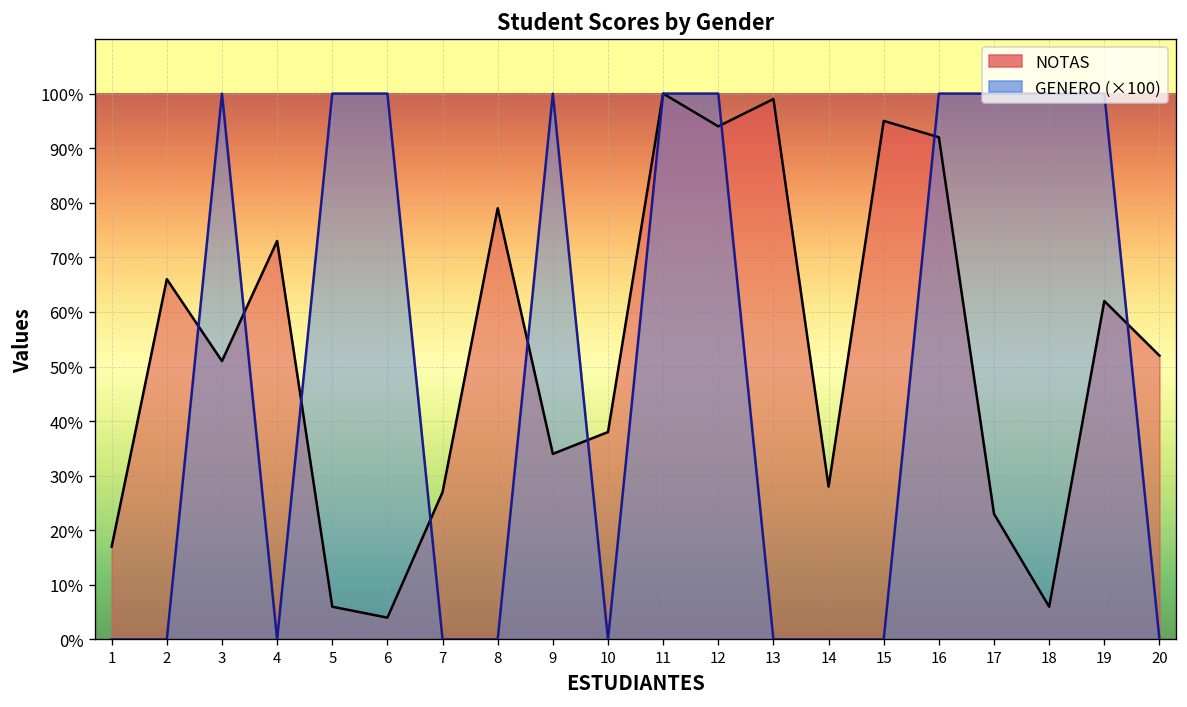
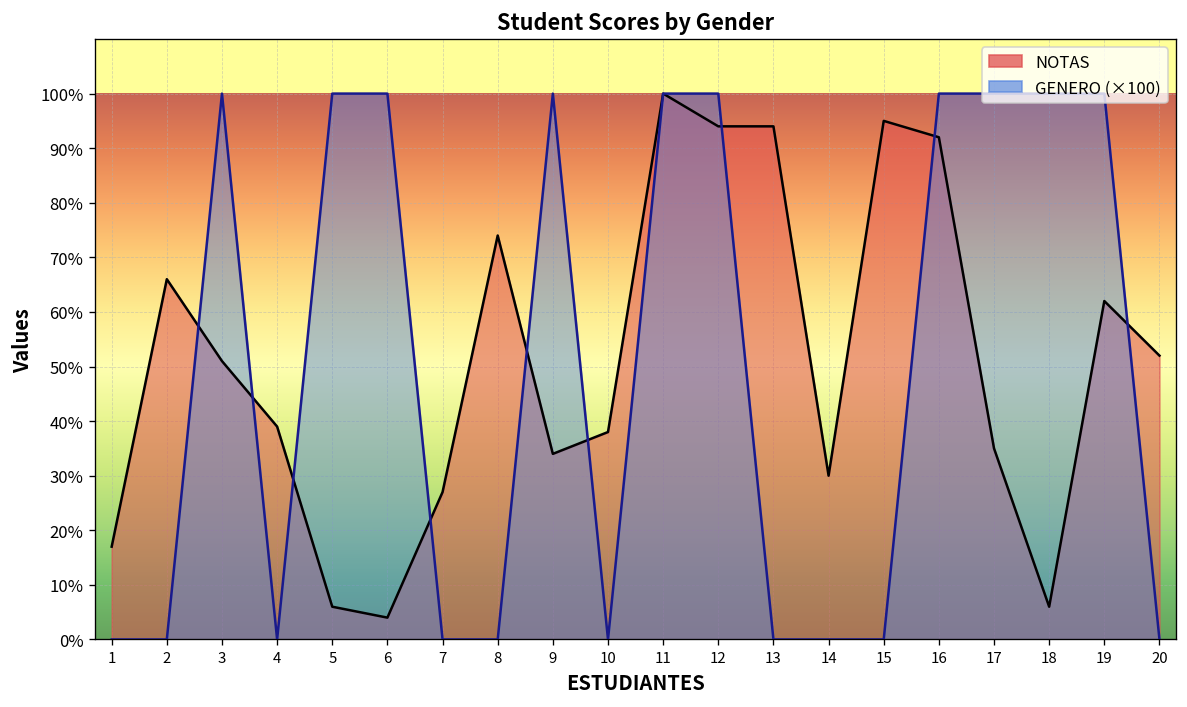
NOTAS, 4: 73% -> 39%
NOTAS, 8: 79% -> 74%
NOTAS, 13: 99% -> 94%
NOTAS, 14: 28% -> 30%
NOTAS, 17: 23% -> 35%
